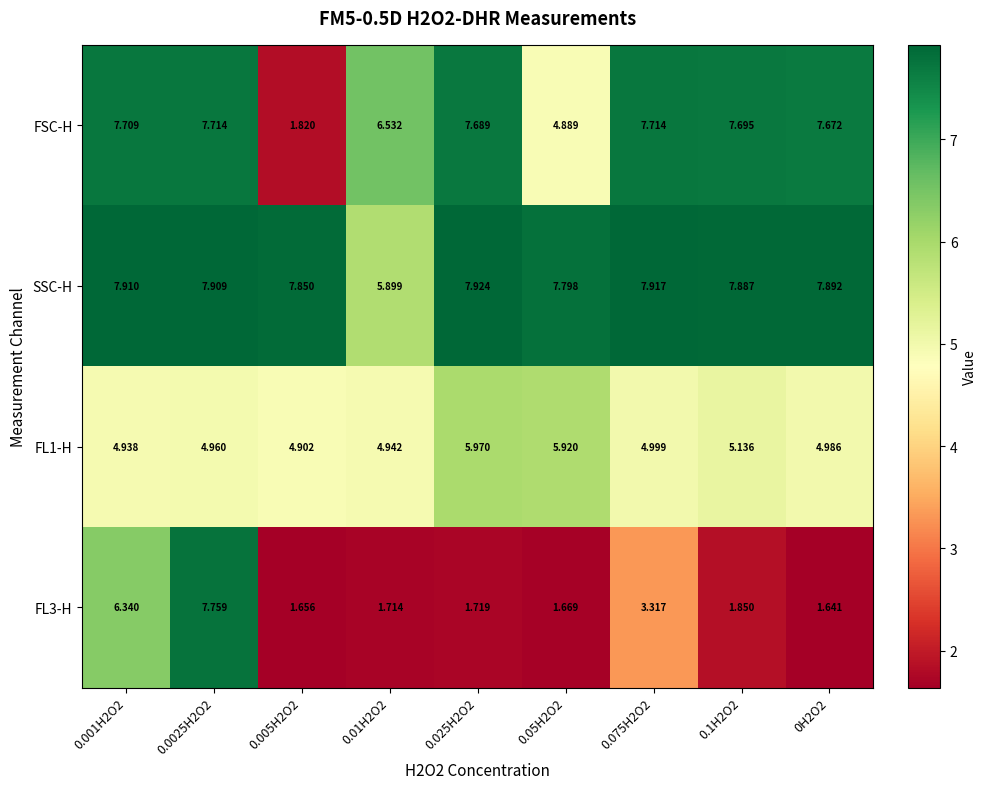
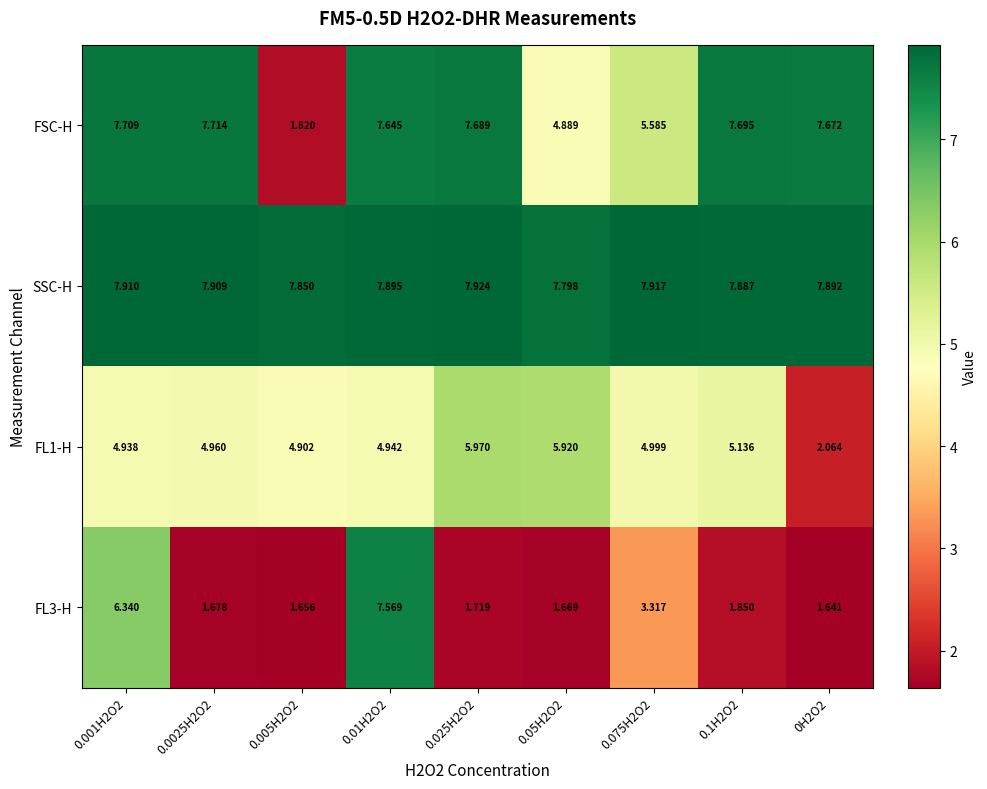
FSC-H, 0.01H2O2: 6.532 -> 7.645
FSC-H, 0.075H2O2: 7.714 -> 5.585
SSC-H, 0.01H2O2: 5.899 -> 7.895
FL1-H, 0H2O2: 4.986 -> 2.064
FL3-H, 0.0025H2O2: 7.759 -> 1.678
FL3-H, 0.01H2O2: 1.714 -> 7.569
